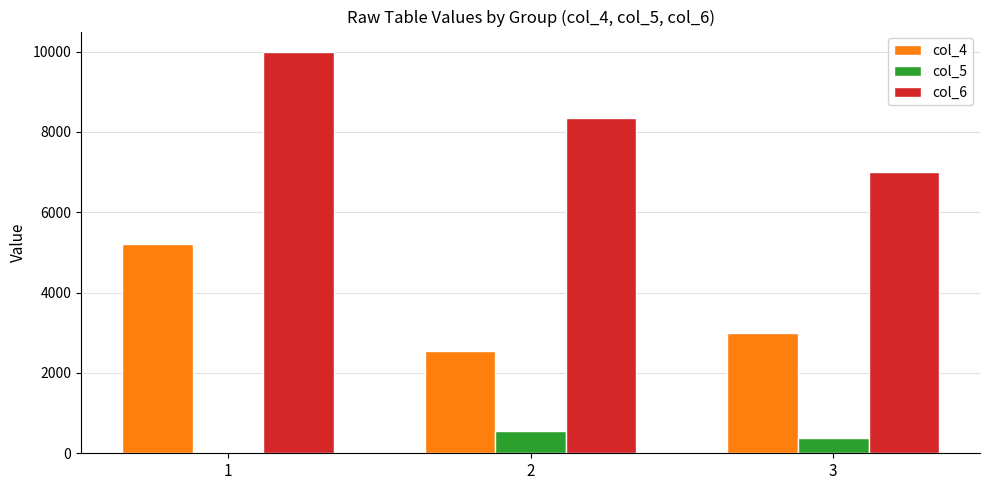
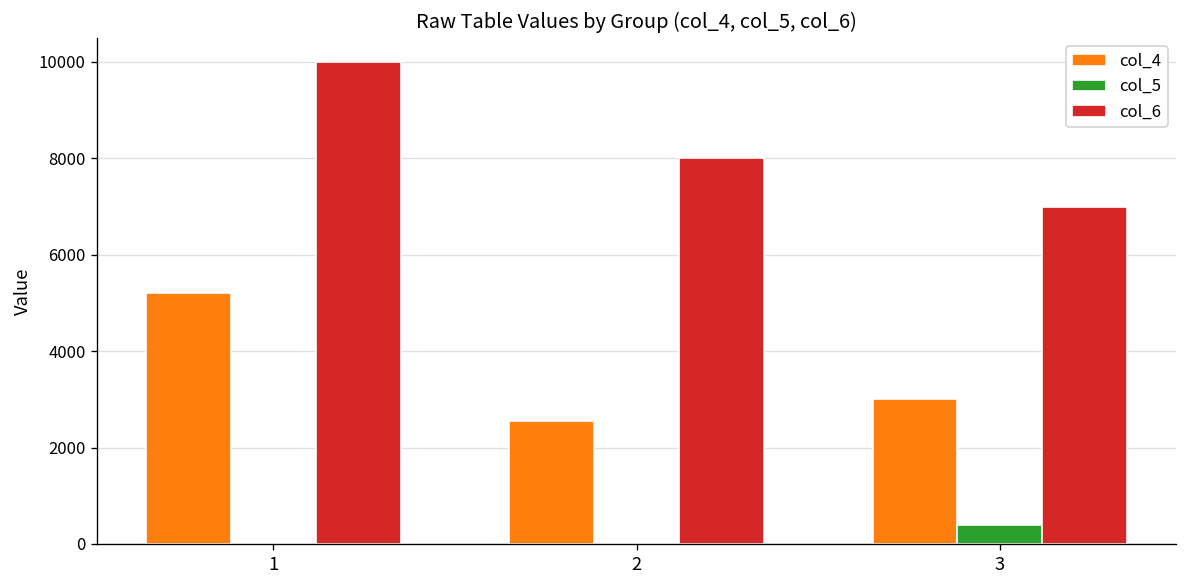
col_5, 2: 600 -> 0
col_6, 2: 8300 -> 8000
